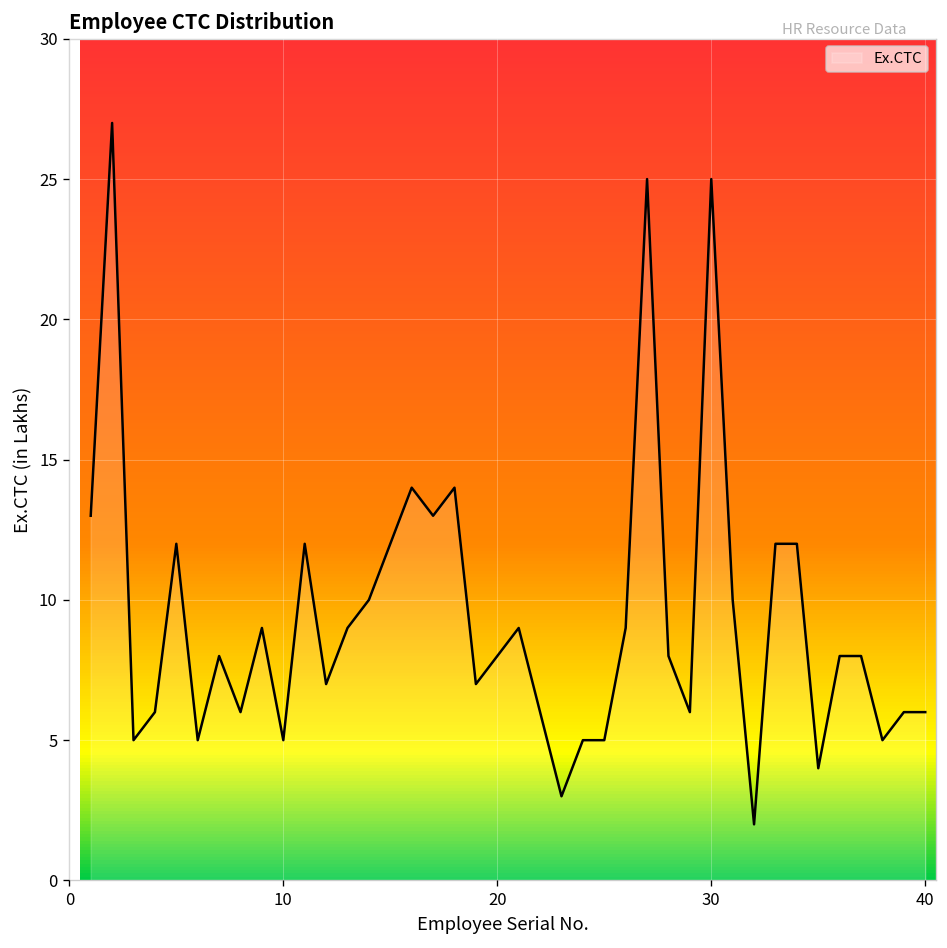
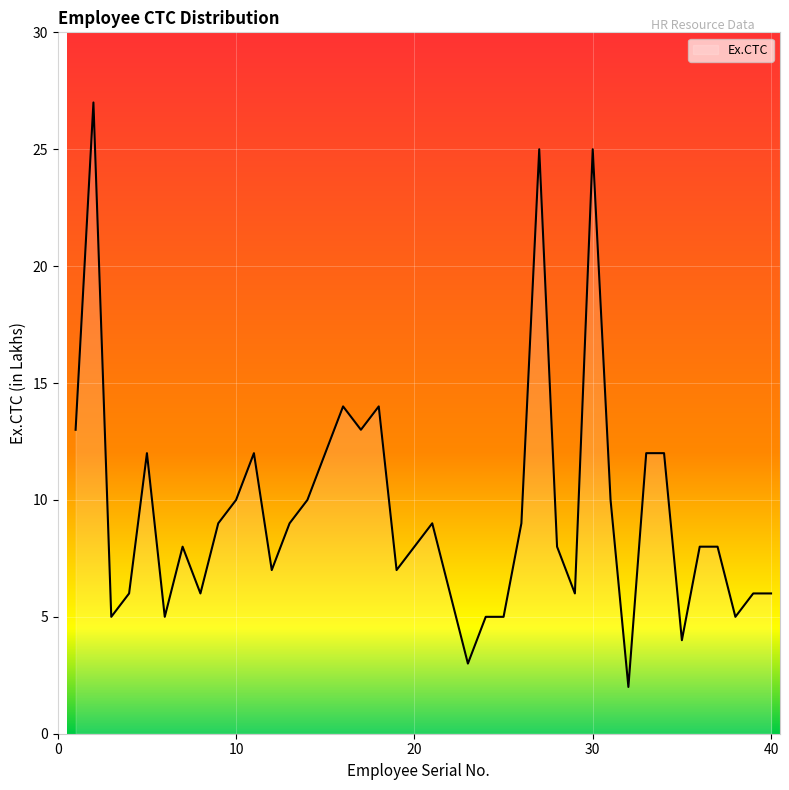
10: 5 -> 10
